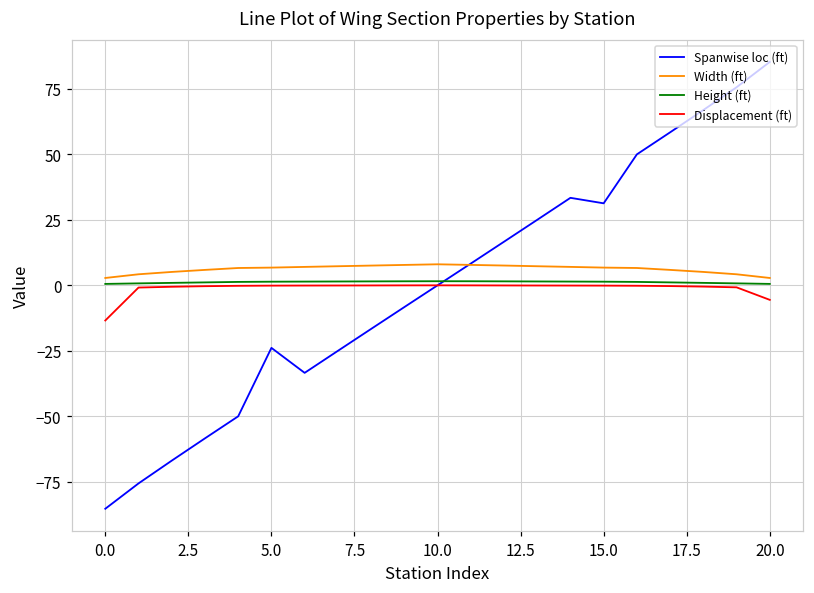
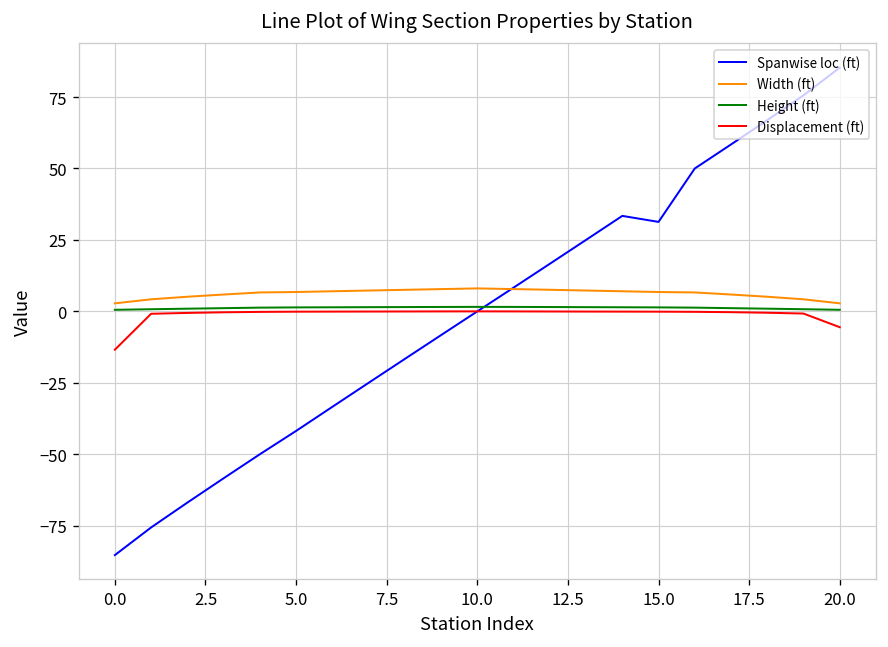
Spanwise loc (ft), 5.0: -24 -> -42
